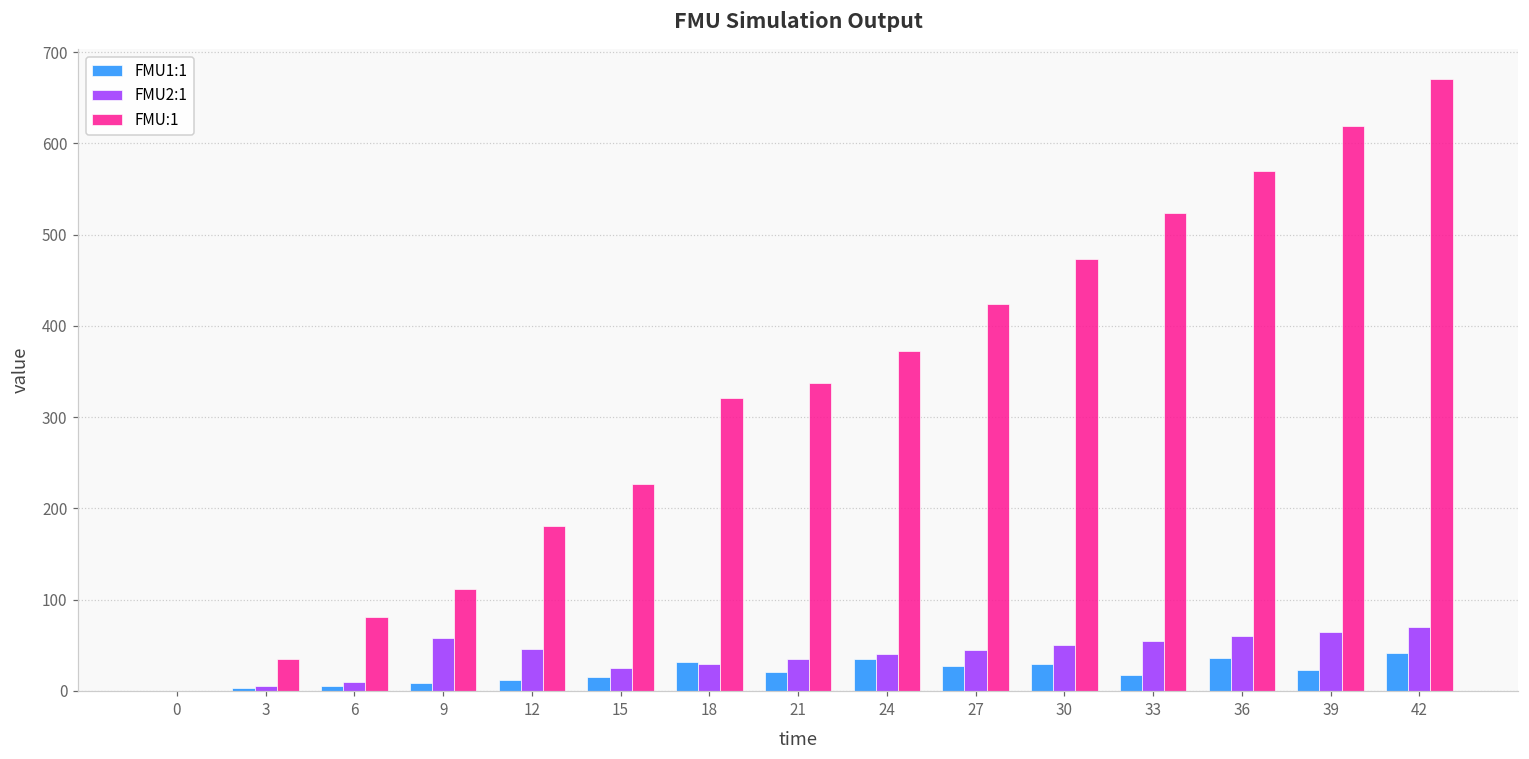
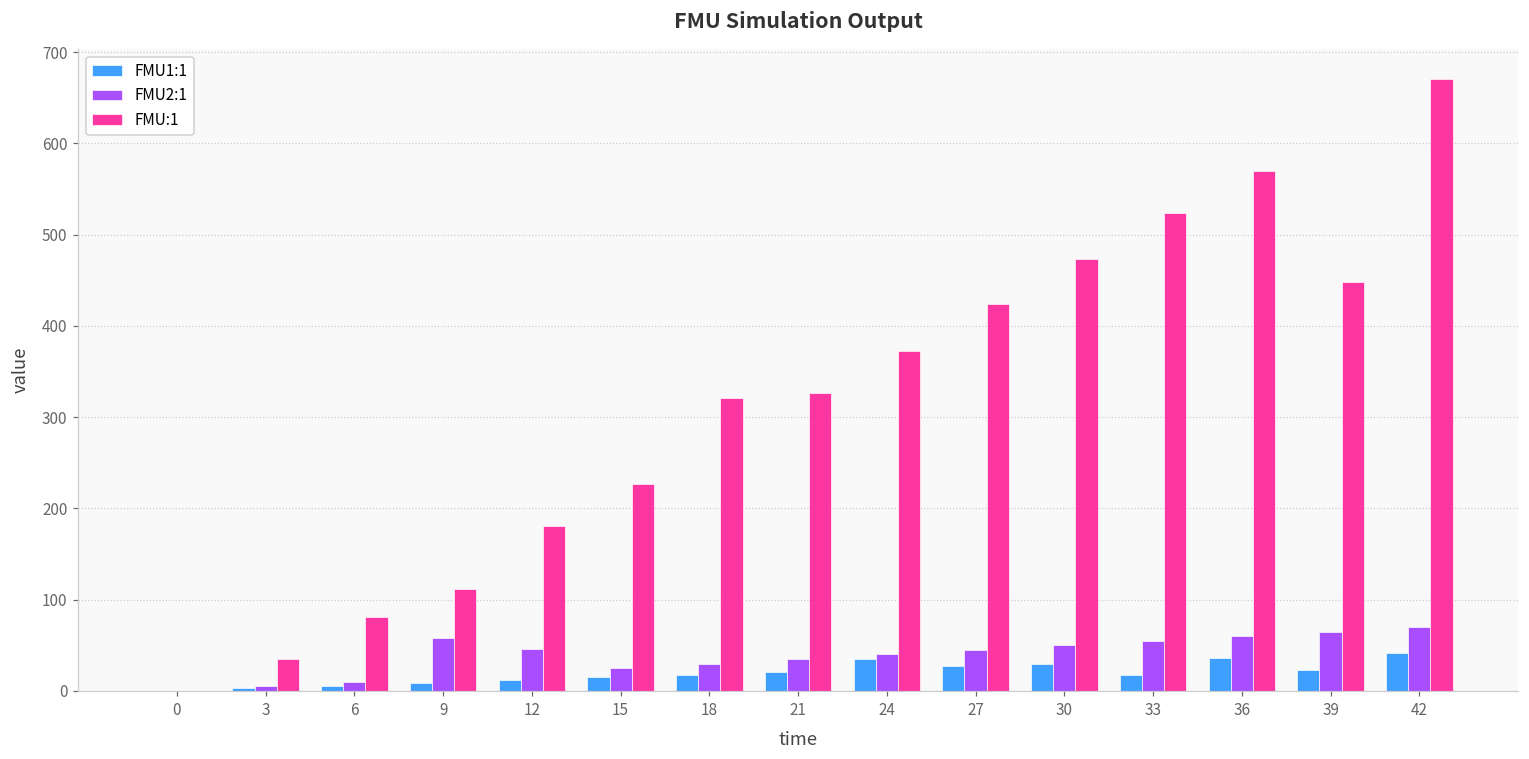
FMU1:1, 18: 30 -> 20
FMU:1, 21: 340 -> 330
FMU:1, 39: 620 -> 450
